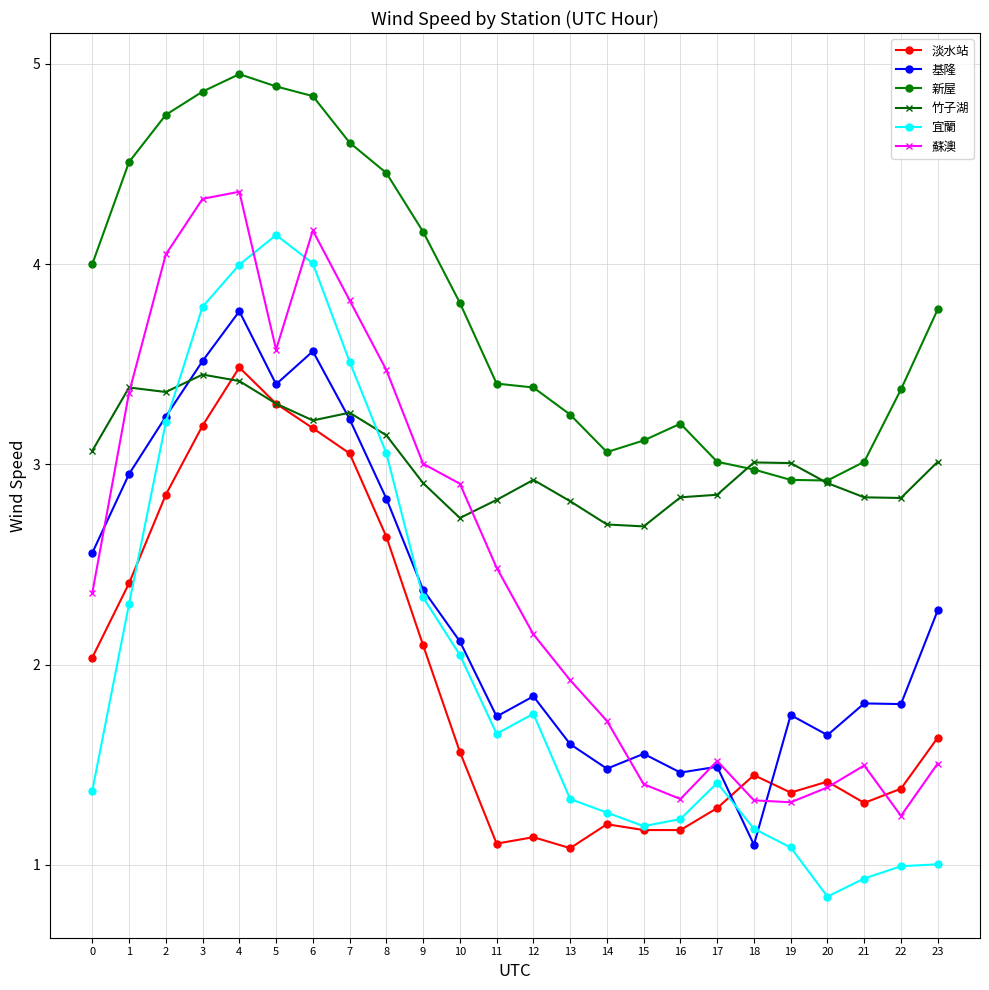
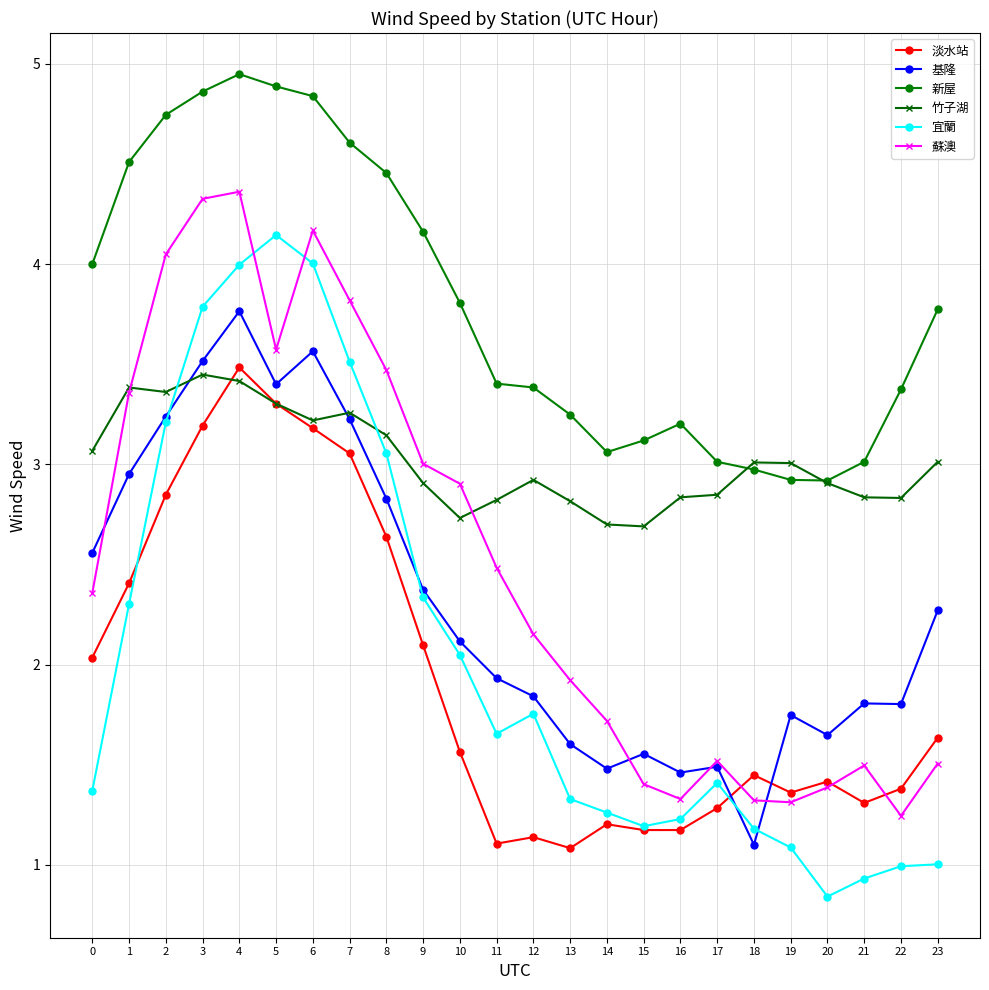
基隆, 11: 1.74 -> 1.93
